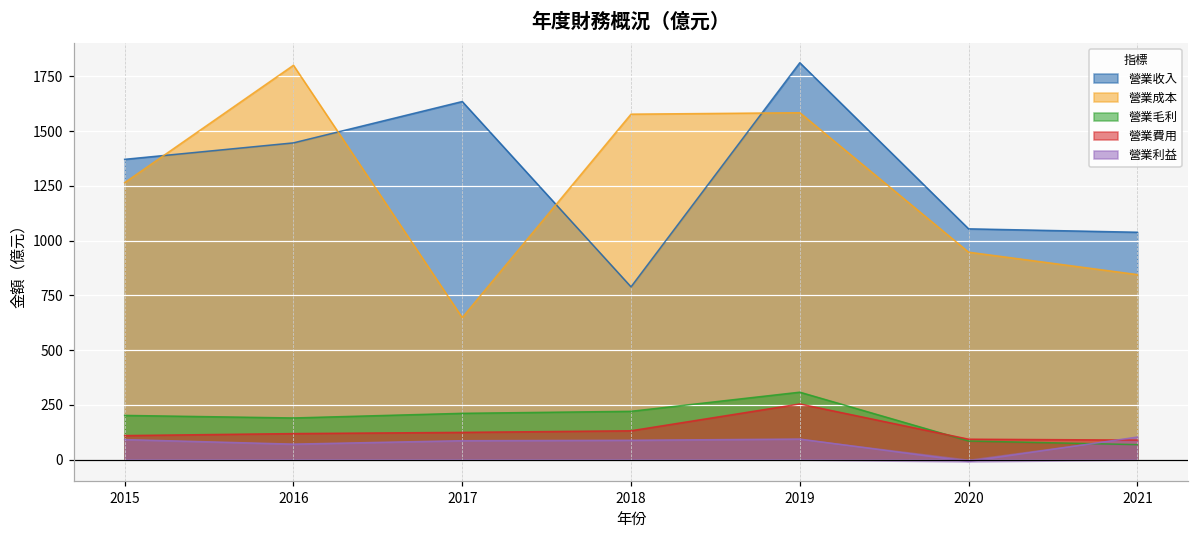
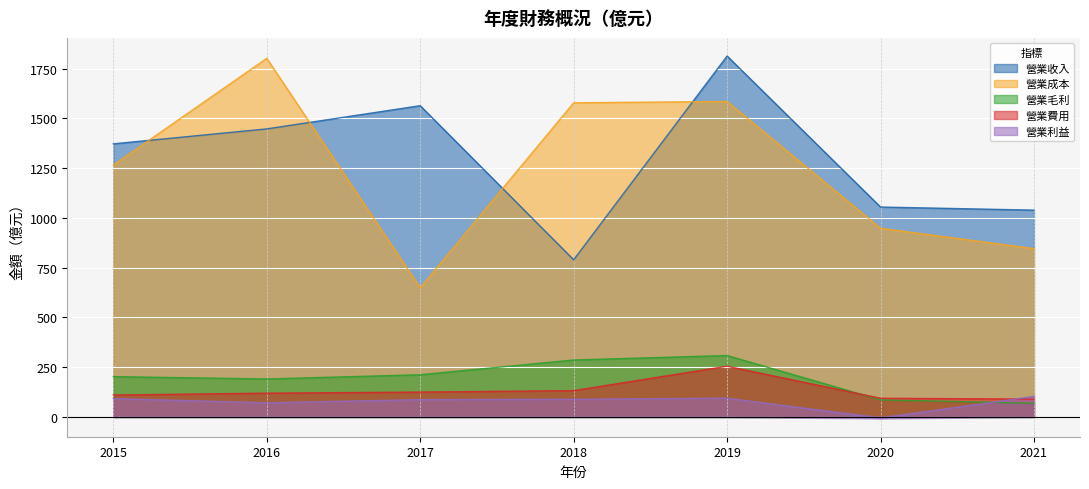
營業收入, 2017: 1640 -> 1560
營業毛利, 2018: 220 -> 290
